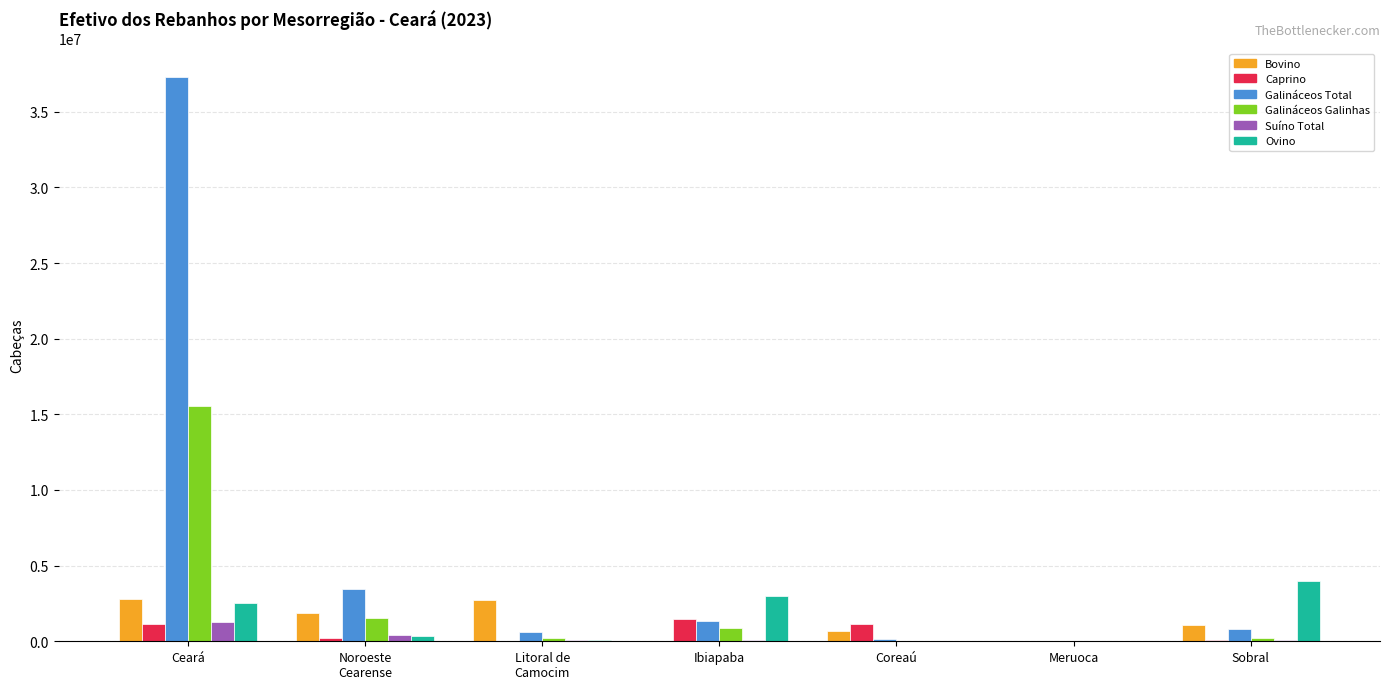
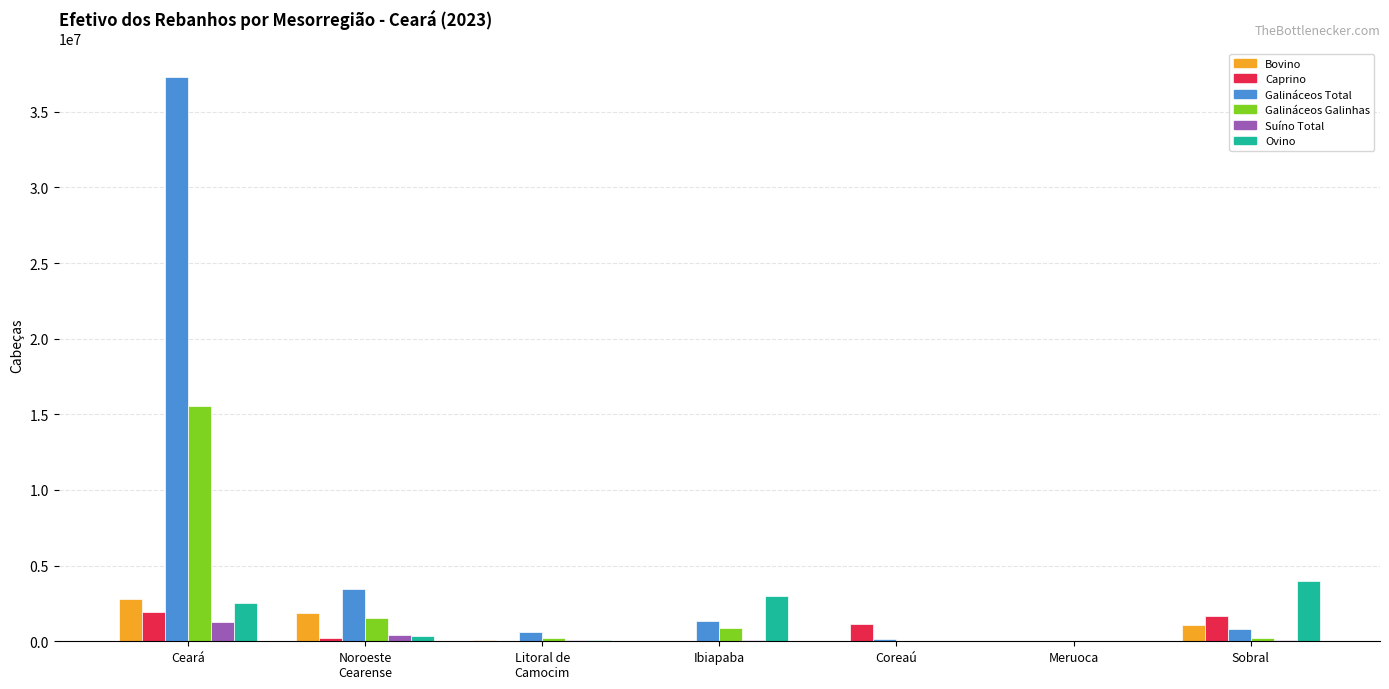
Caprino, Ceará: 1200000 -> 1900000
Bovino, Litoral de Camocim: 2700000 -> 100000
Caprino, Ibiapaba: 1400000 -> 0
Bovino, Coreaú: 700000 -> 0
Caprino, Sobral: 100000 -> 1700000
